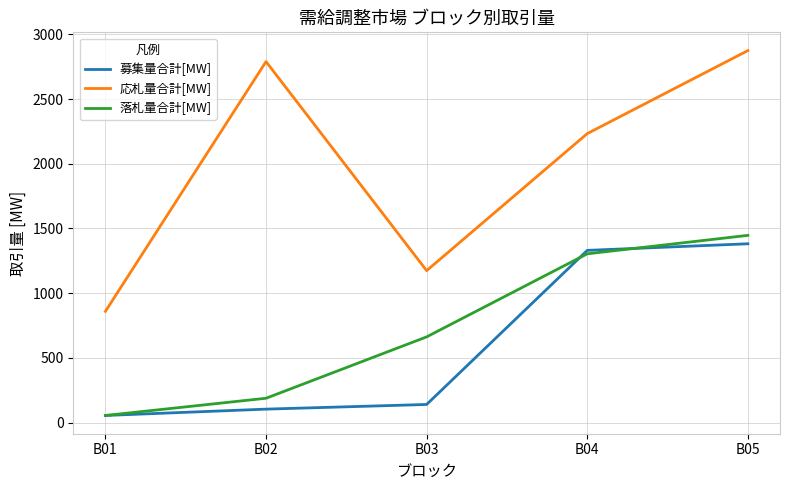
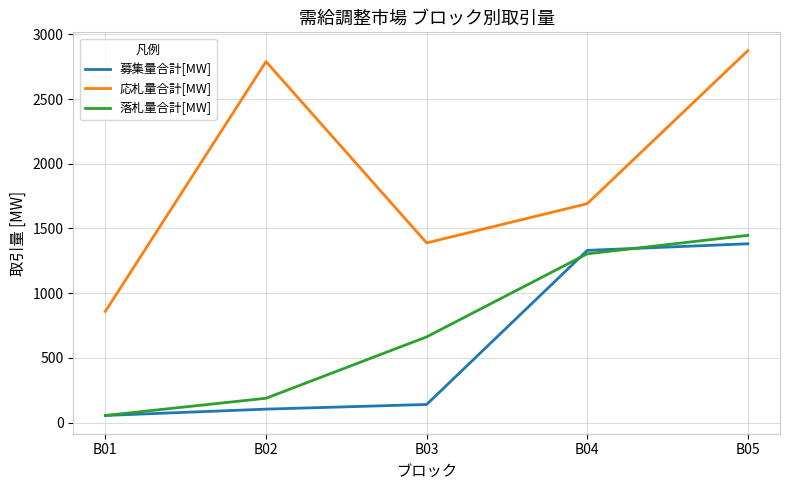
応札量合計[MW], B03: 1170 -> 1390
応札量合計[MW], B04: 2230 -> 1690
